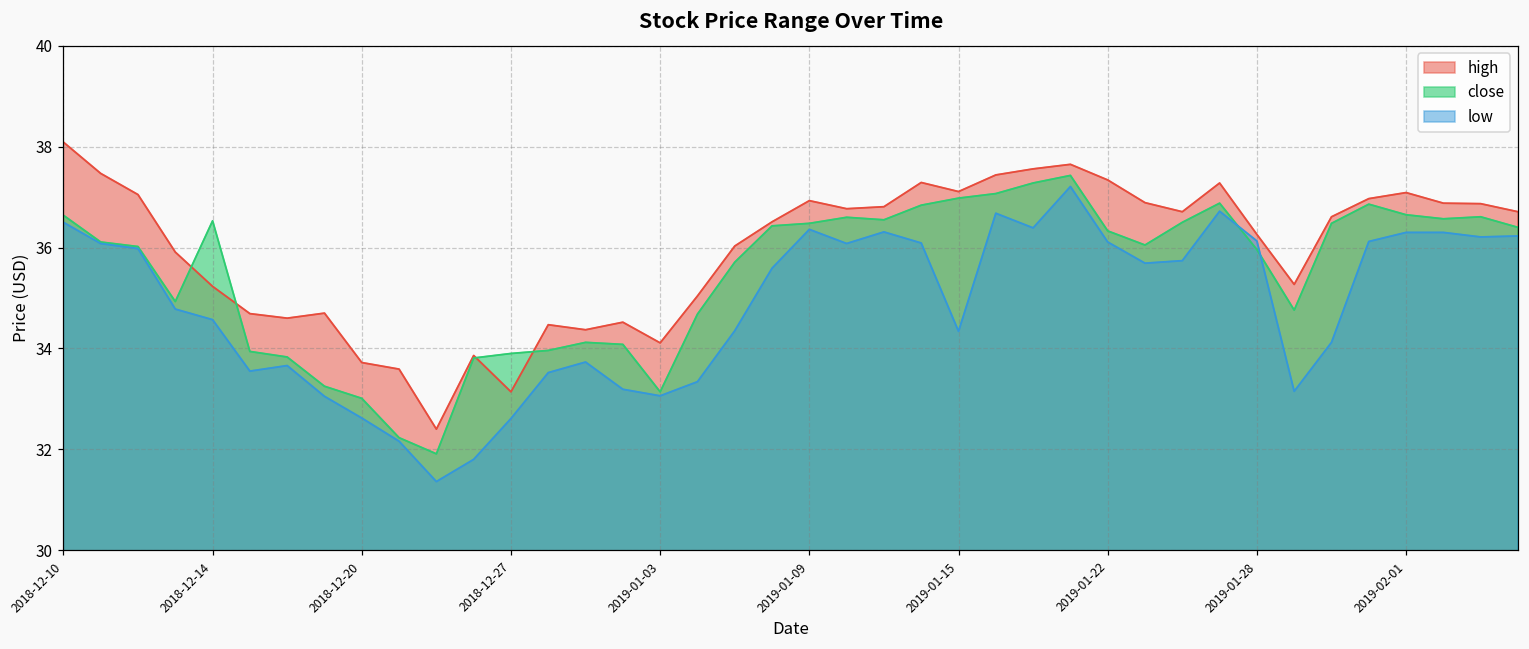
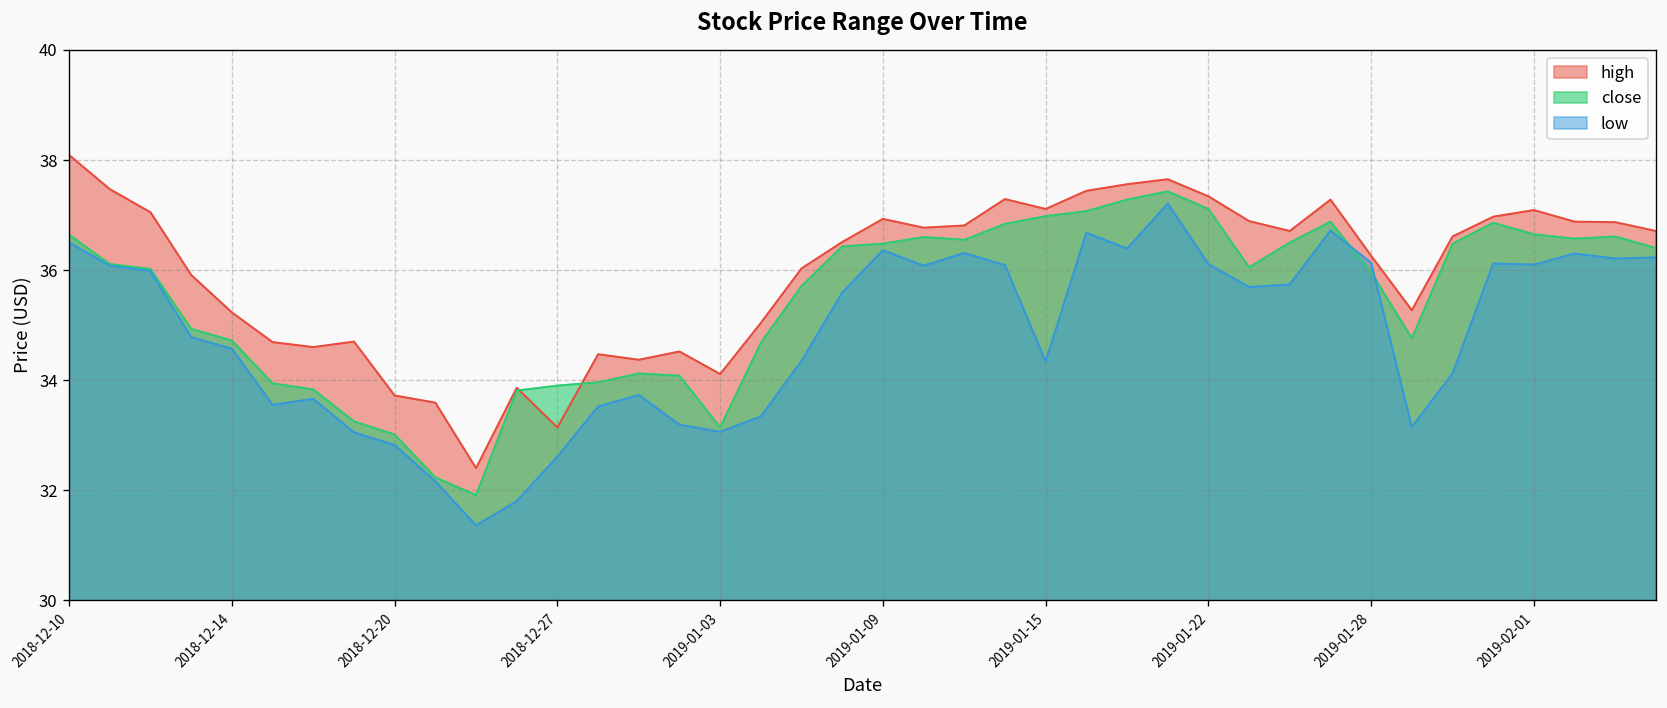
close, 2018-12-14: 36.5 -> 34.7
low, 2018-12-20: 32.6 -> 32.8
close, 2019-01-22: 36.3 -> 37.1
low, 2019-02-01: 36.3 -> 36.1
